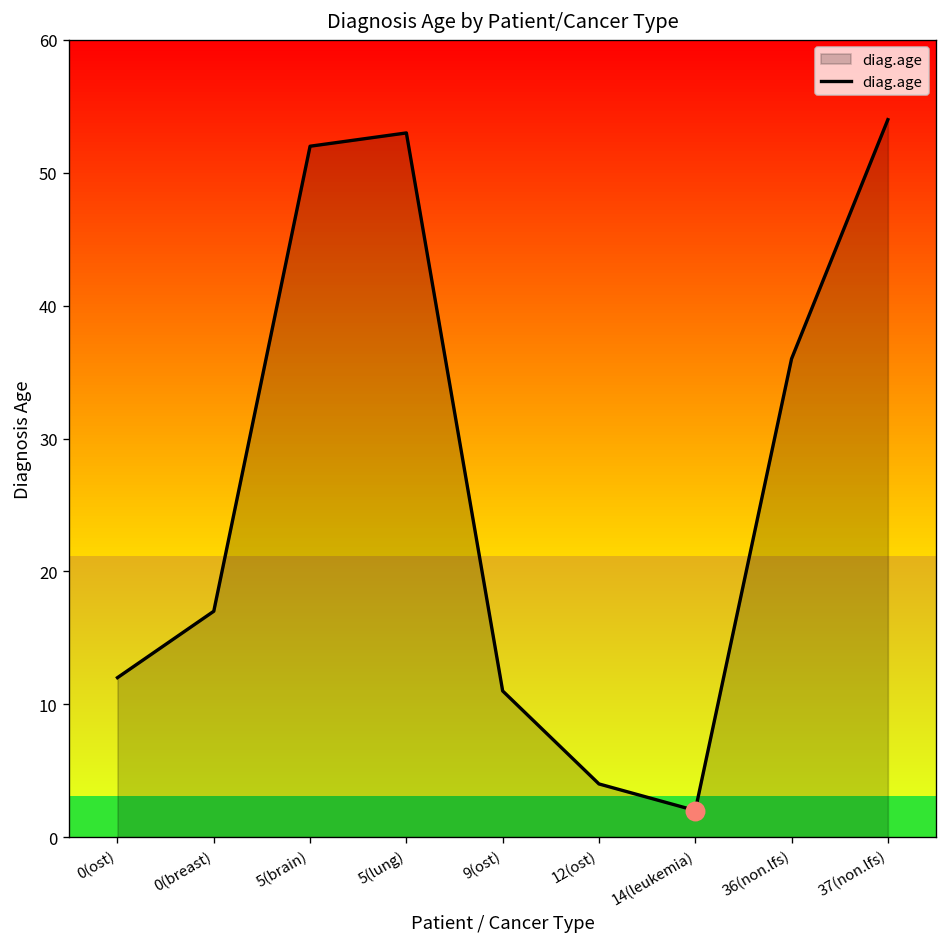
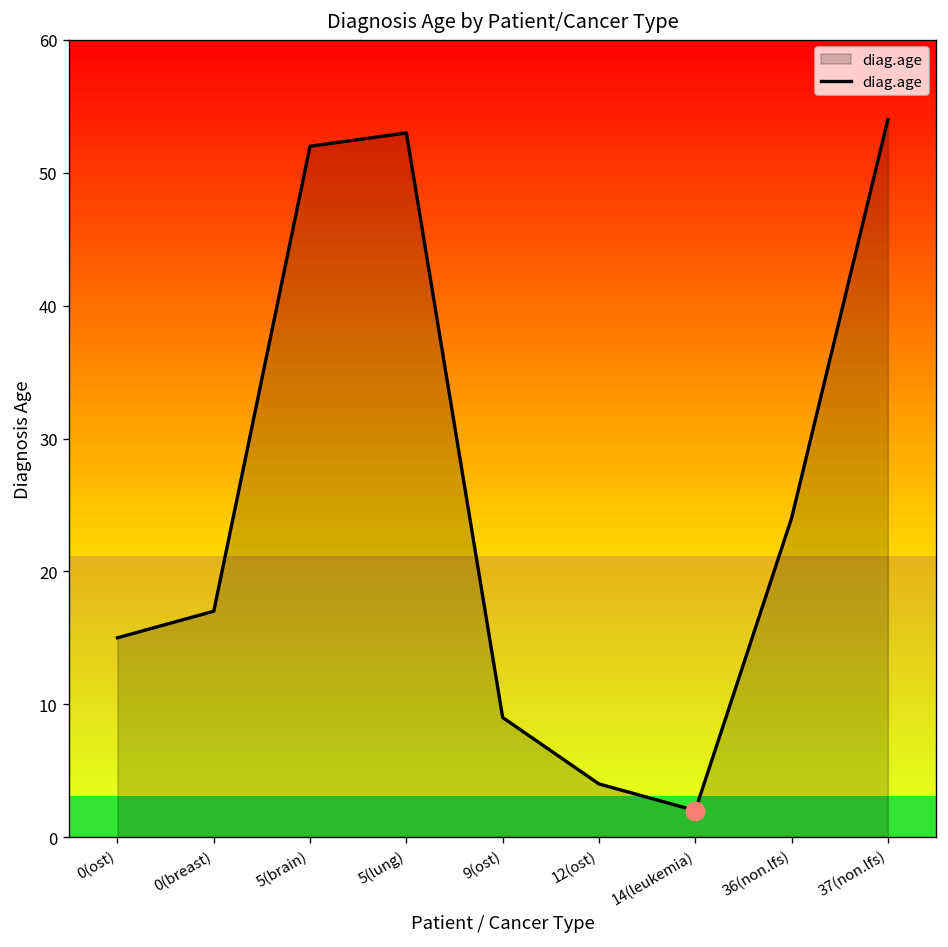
diag.age, 0(ost): 12 -> 15
diag.age, 9(ost): 11 -> 9
diag.age, 36(non.lfs): 36 -> 24
